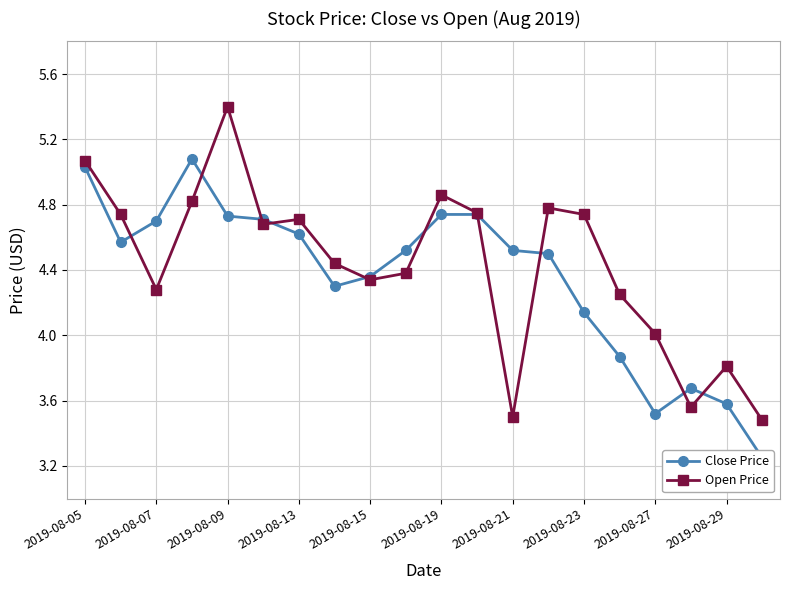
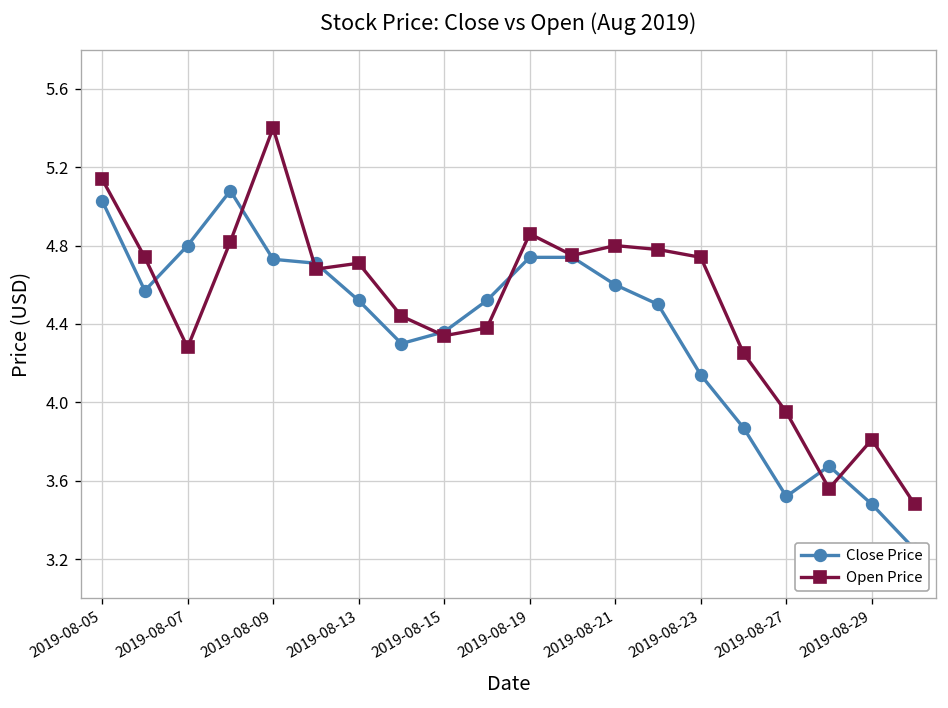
Open Price, 2019-08-05: 5.07 -> 5.14
Close Price, 2019-08-07: 4.7 -> 4.8
Close Price, 2019-08-13: 4.62 -> 4.52
Close Price, 2019-08-21: 4.52 -> 4.60
Open Price, 2019-08-21: 3.5 -> 4.8
Open Price, 2019-08-27: 4.01 -> 3.95
Close Price, 2019-08-29: 3.58 -> 3.48
